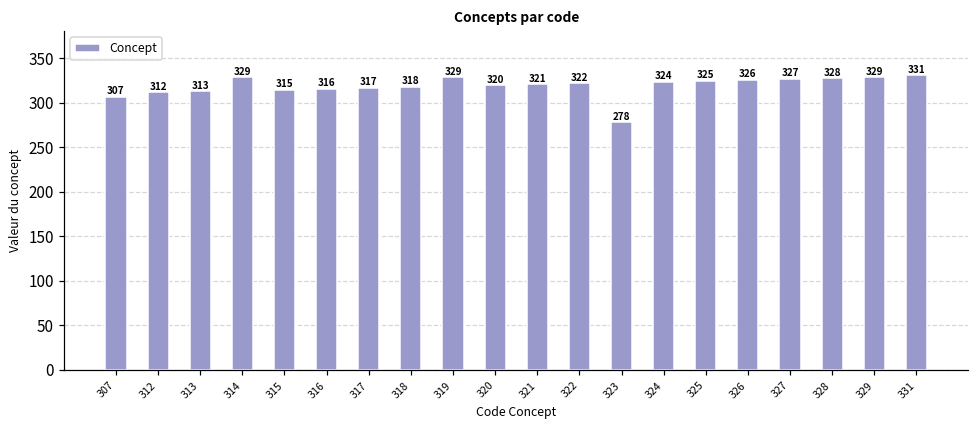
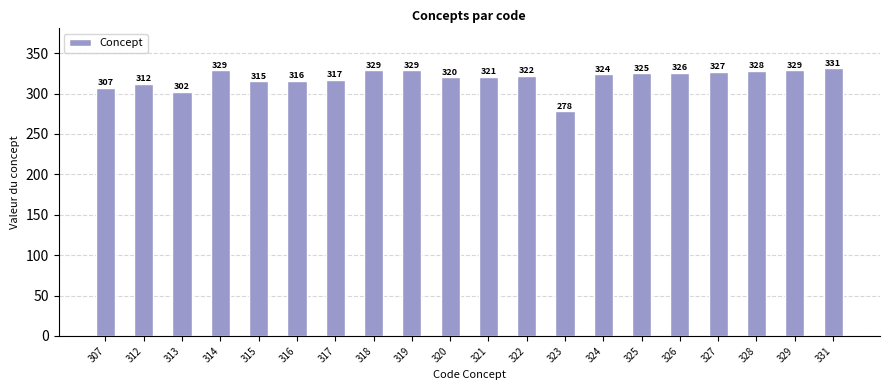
313: 313 -> 302
318: 318 -> 329
